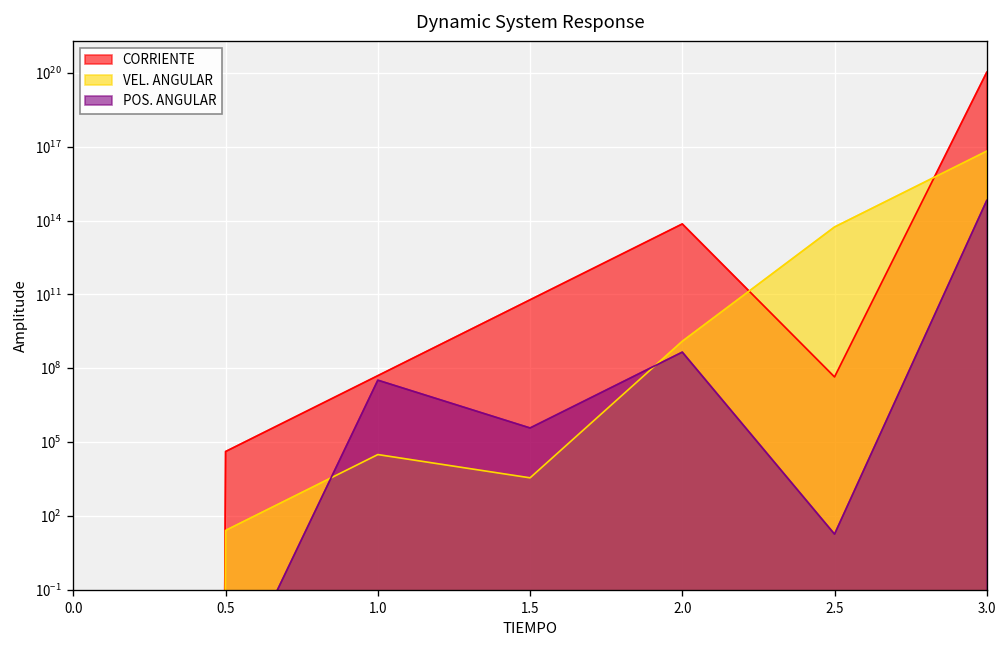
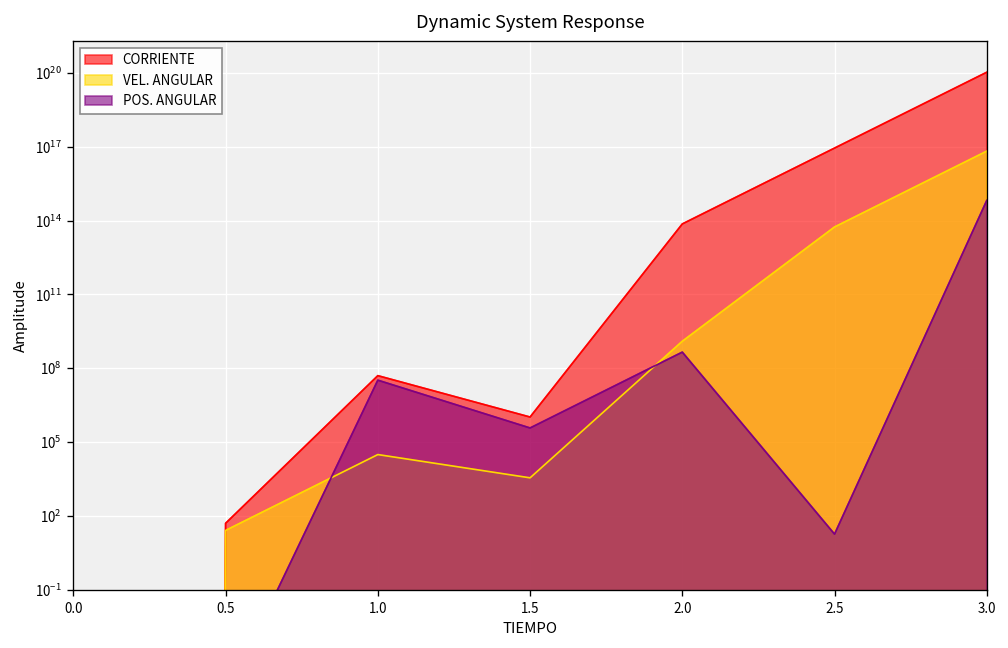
CORRIENTE, 0.5: 40000 -> 50
CORRIENTE, 1.5: 60000000000 -> 1000000
CORRIENTE, 2.5: 40000000 -> 90000000000000000
